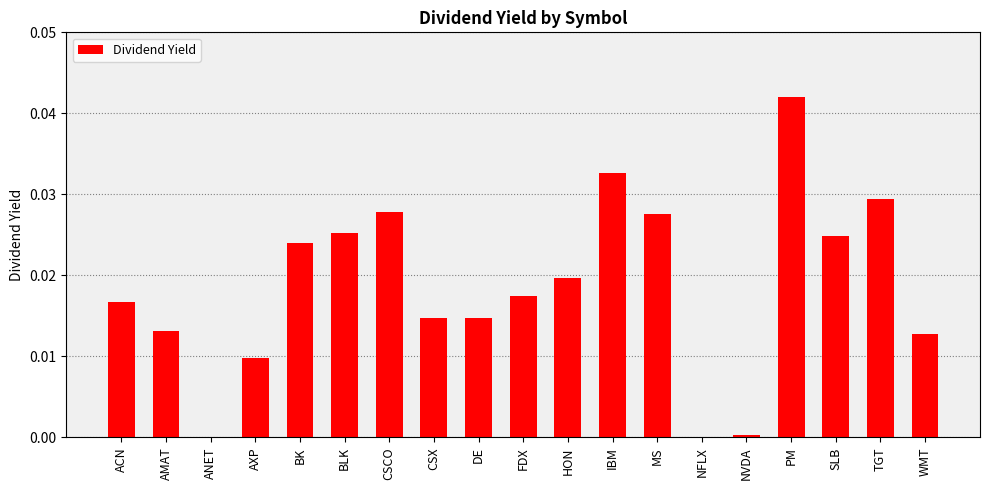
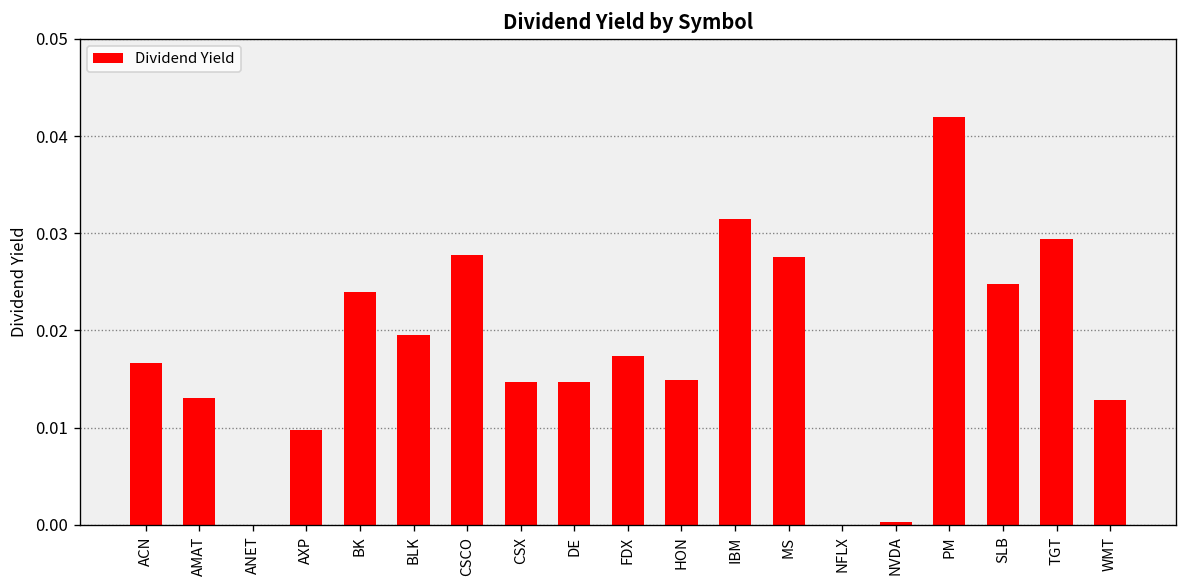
BLK: 0.025 -> 0.020
HON: 0.020 -> 0.015
IBM: 0.033 -> 0.032
